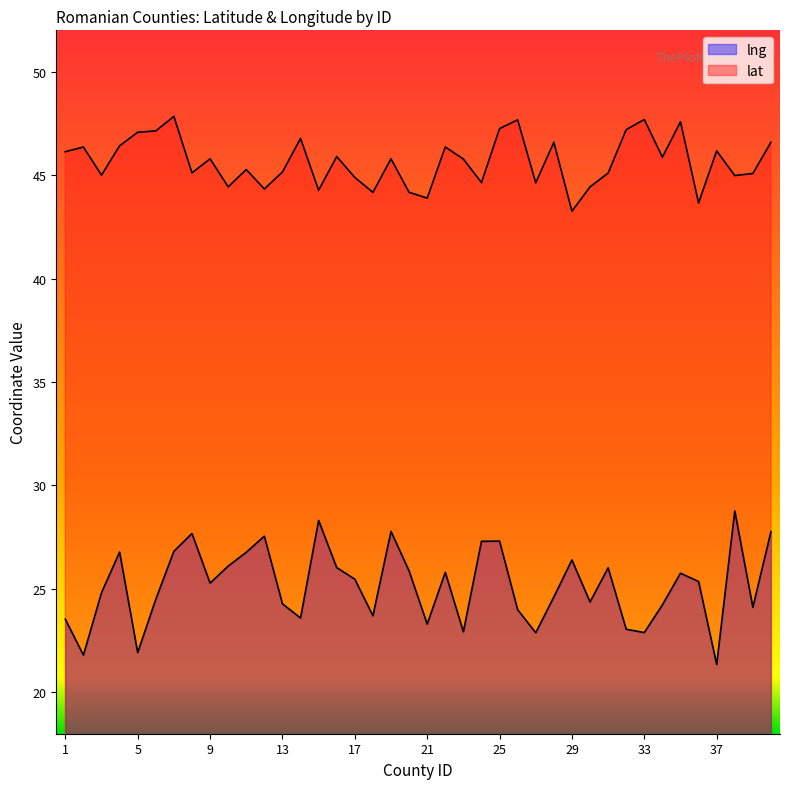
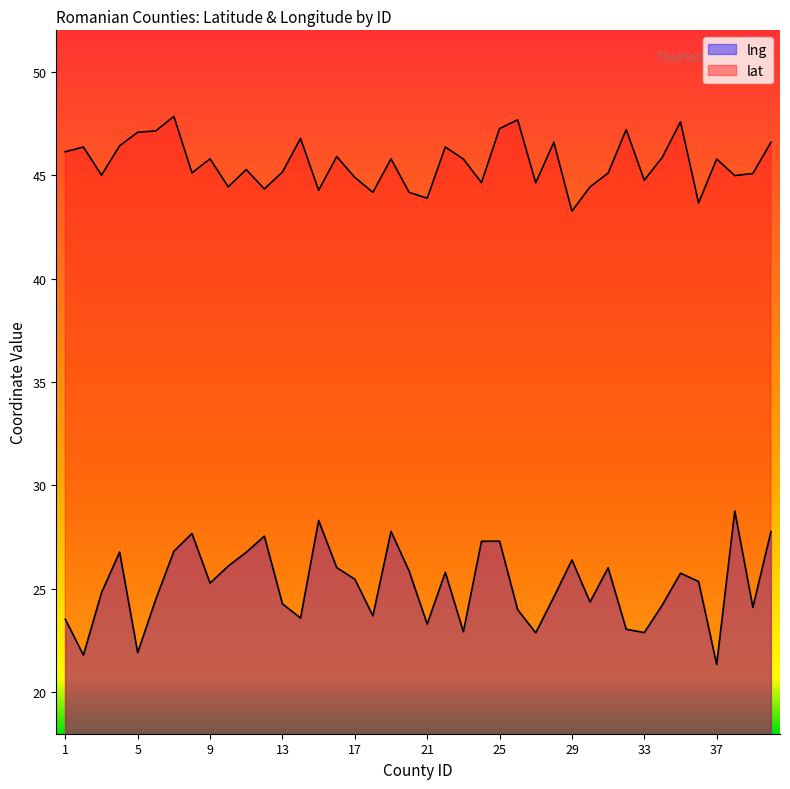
lat, 33: 47.7 -> 44.8
lat, 37: 46.2 -> 45.8
